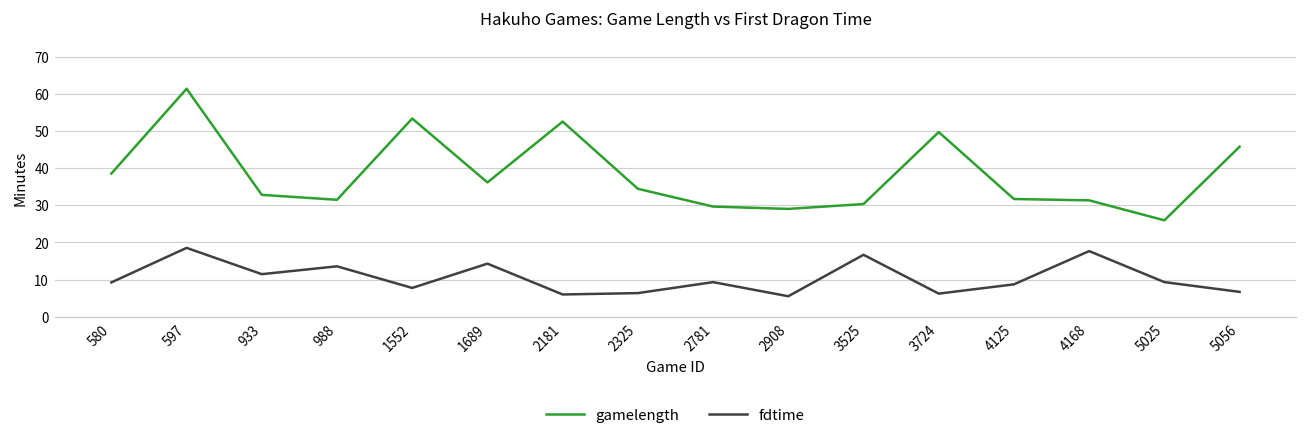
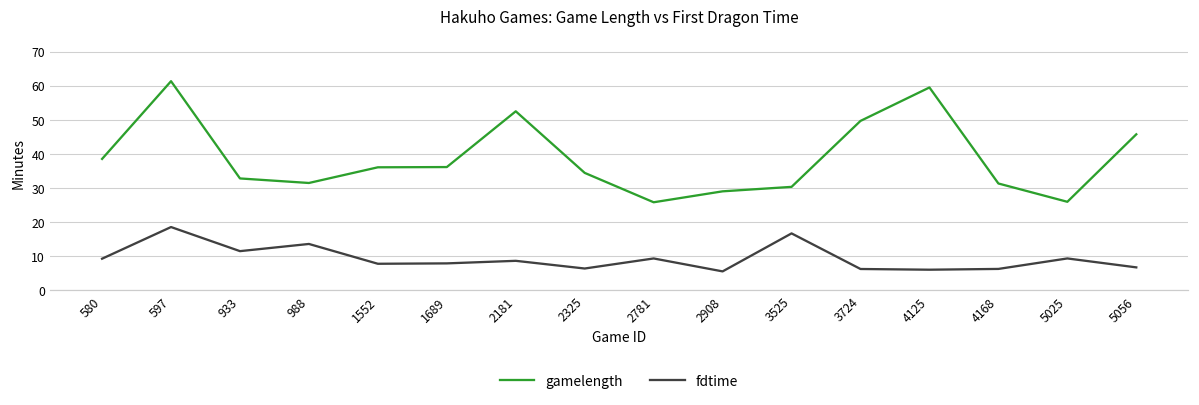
gamelength, 1552: 53 -> 36
fdtime, 1689: 14 -> 8
fdtime, 2181: 6 -> 9
gamelength, 2781: 30 -> 26
gamelength, 4125: 32 -> 59
fdtime, 4125: 9 -> 6
fdtime, 4168: 18 -> 6
